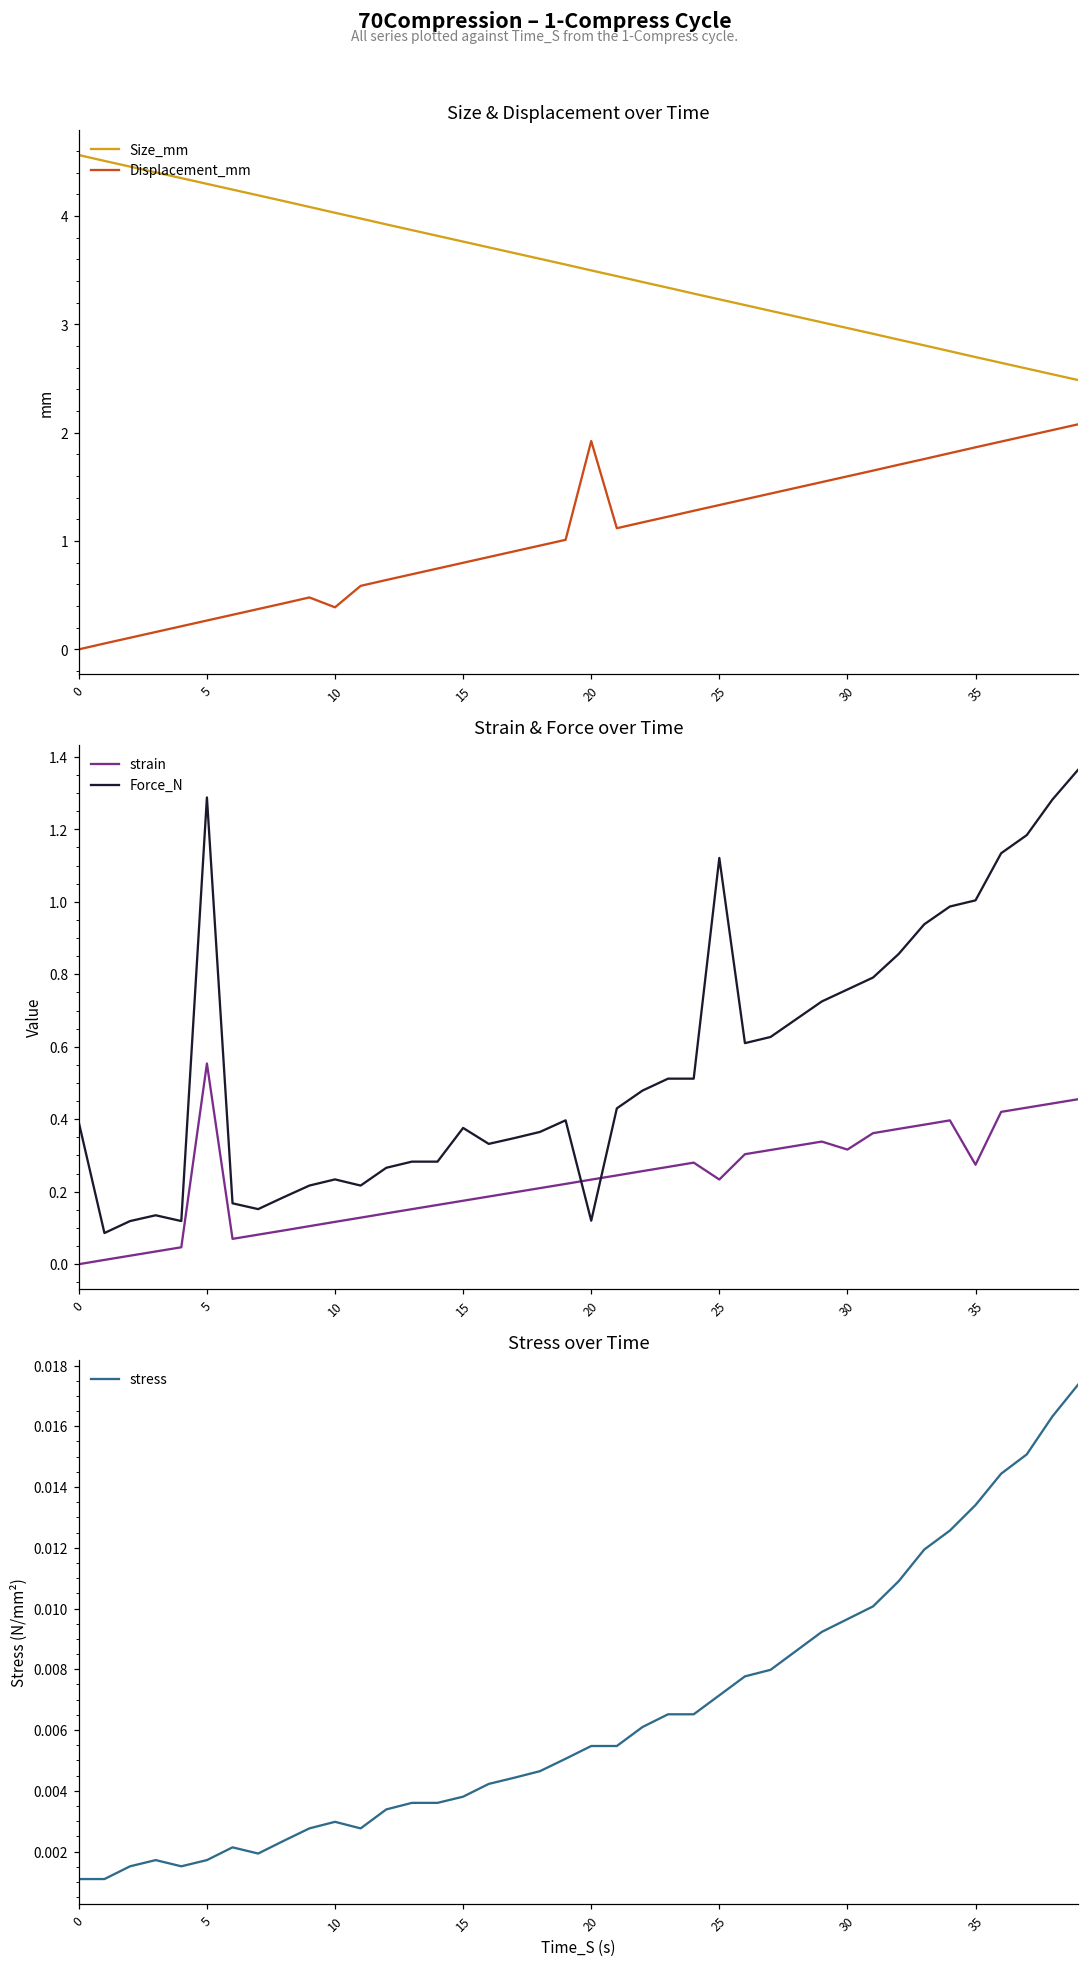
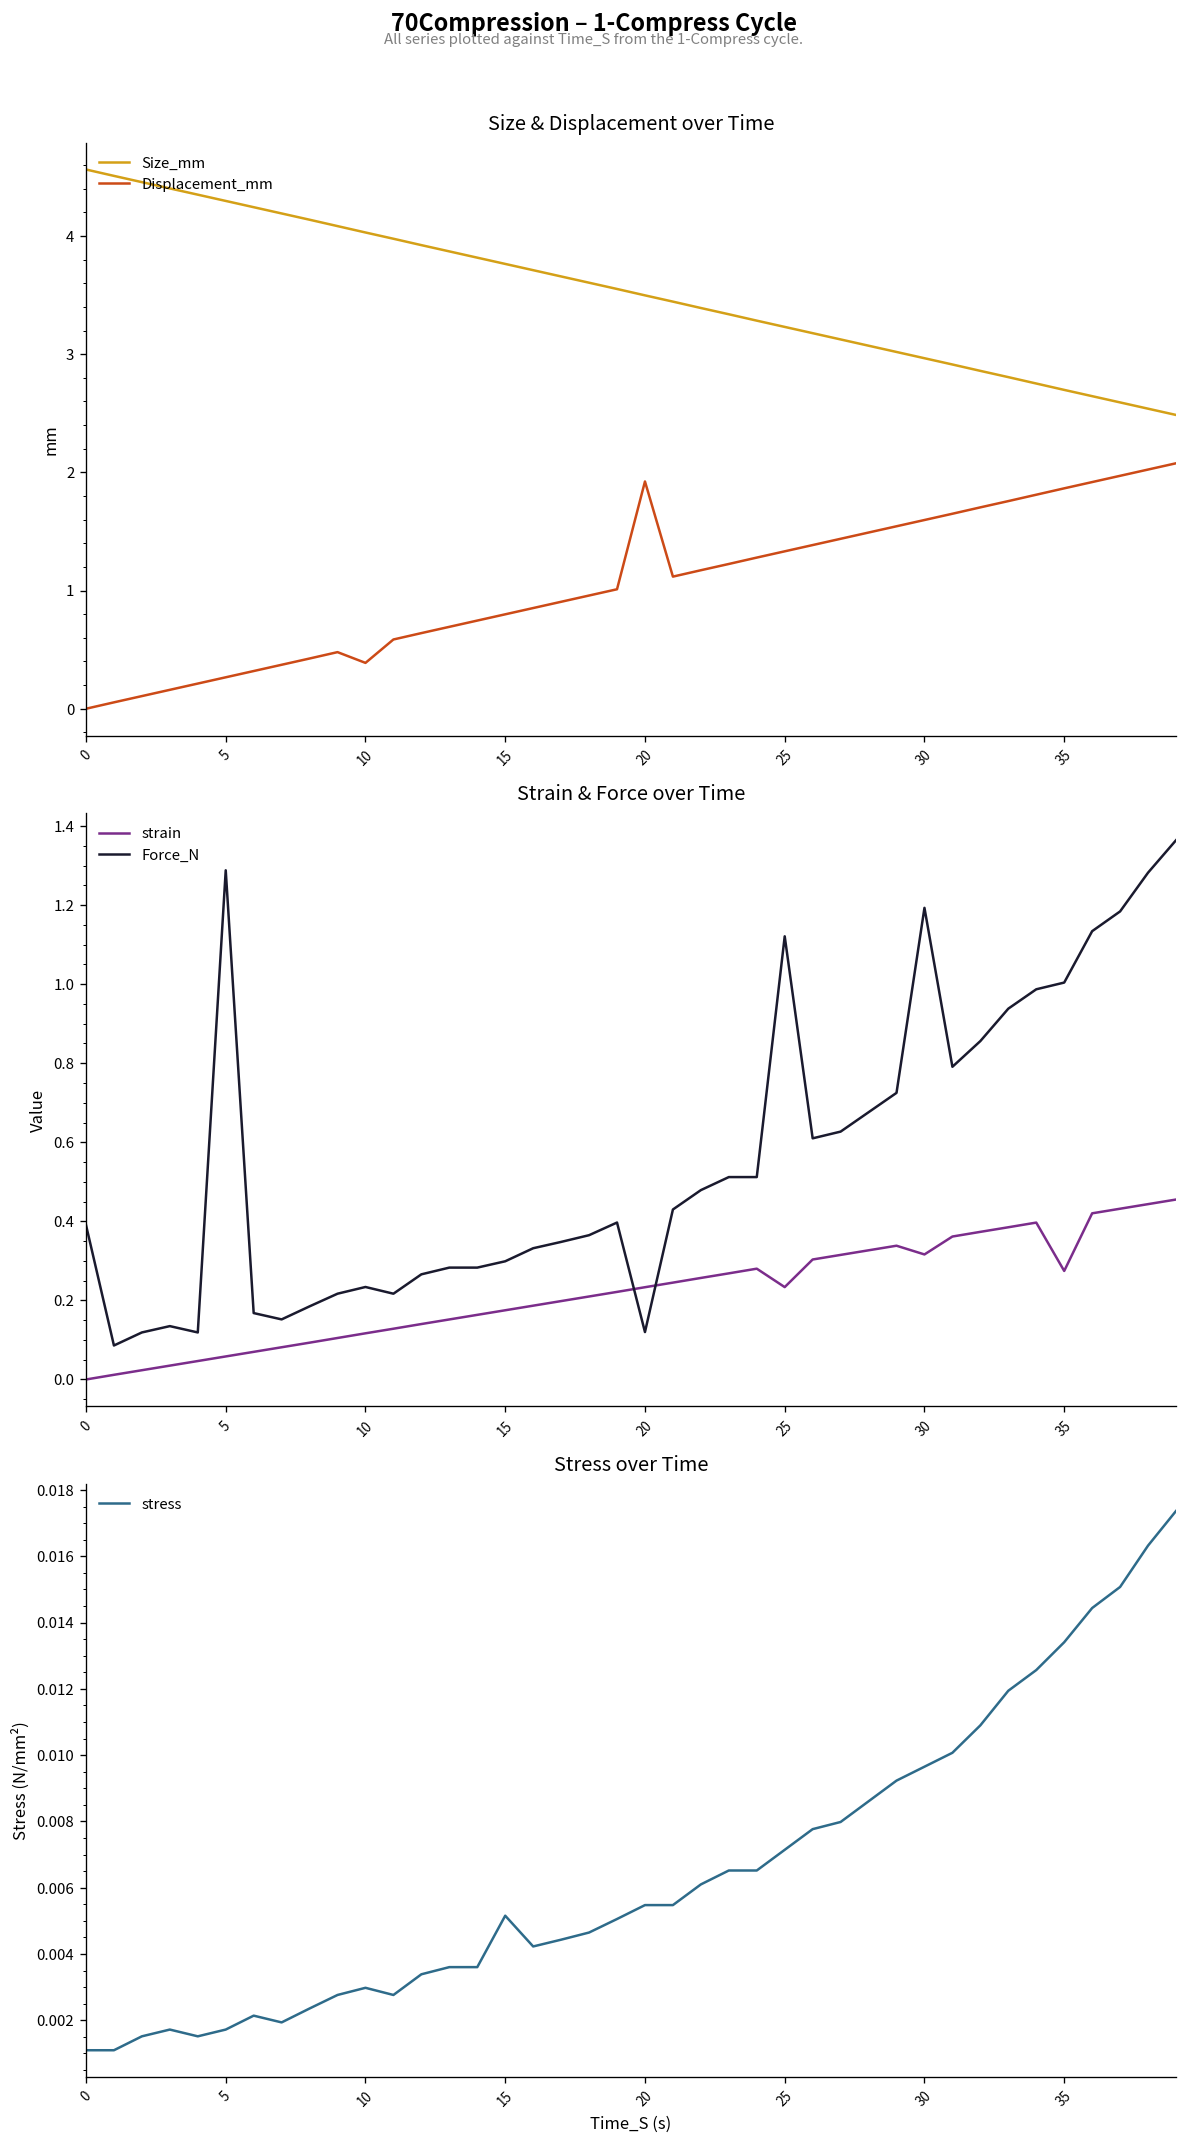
Strain & Force over Time, strain, 5: 0.55 -> 0.06
Strain & Force over Time, Force_N, 15: 0.38 -> 0.30
Strain & Force over Time, Force_N, 30: 0.76 -> 1.19
Stress over Time, 15: 0.0038 -> 0.0052
